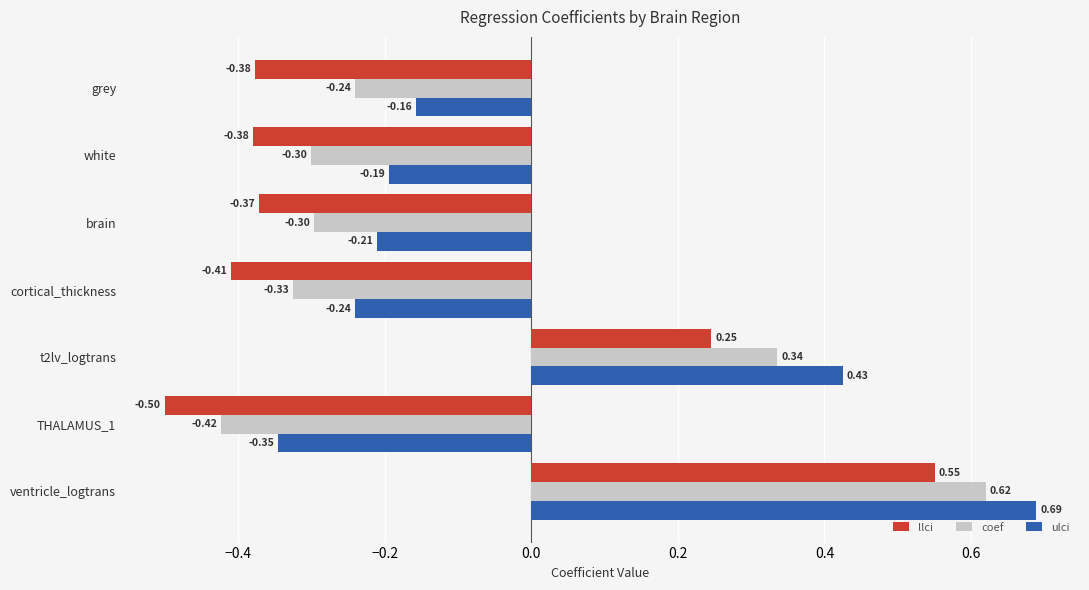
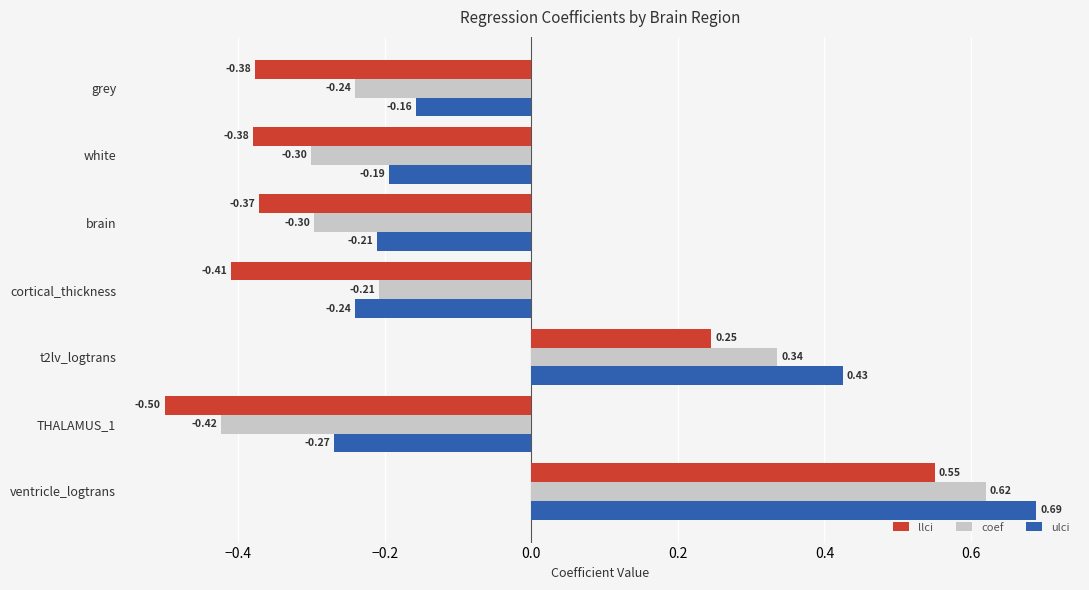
coef, cortical_thickness: -0.33 -> -0.21
ulci, THALAMUS_1: -0.35 -> -0.27
